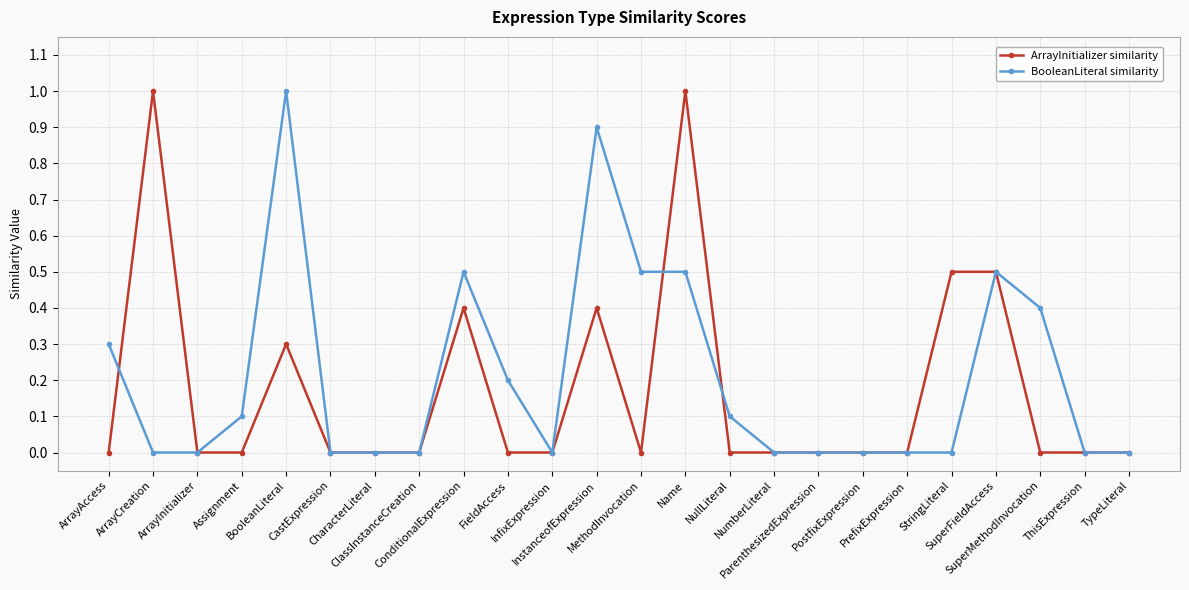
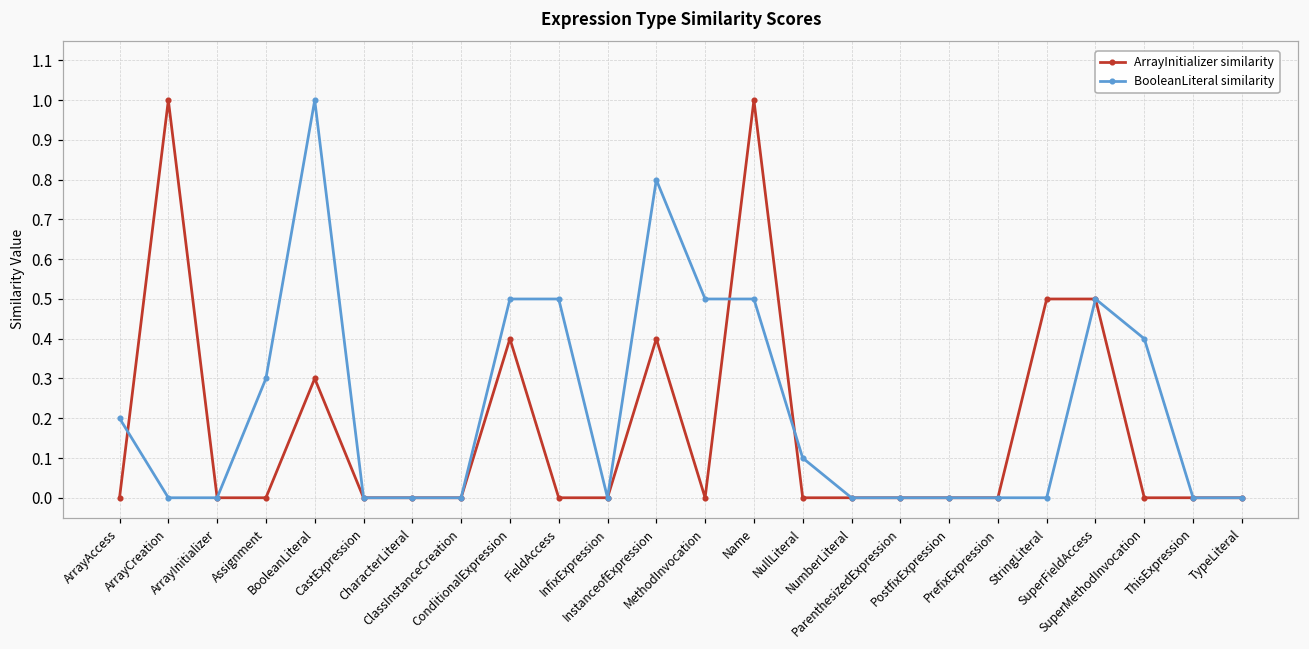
BooleanLiteral similarity, ArrayAccess: 0.3 -> 0.2
BooleanLiteral similarity, Assignment: 0.1 -> 0.3
BooleanLiteral similarity, FieldAccess: 0.2 -> 0.5
BooleanLiteral similarity, InstanceofExpression: 0.9 -> 0.8
